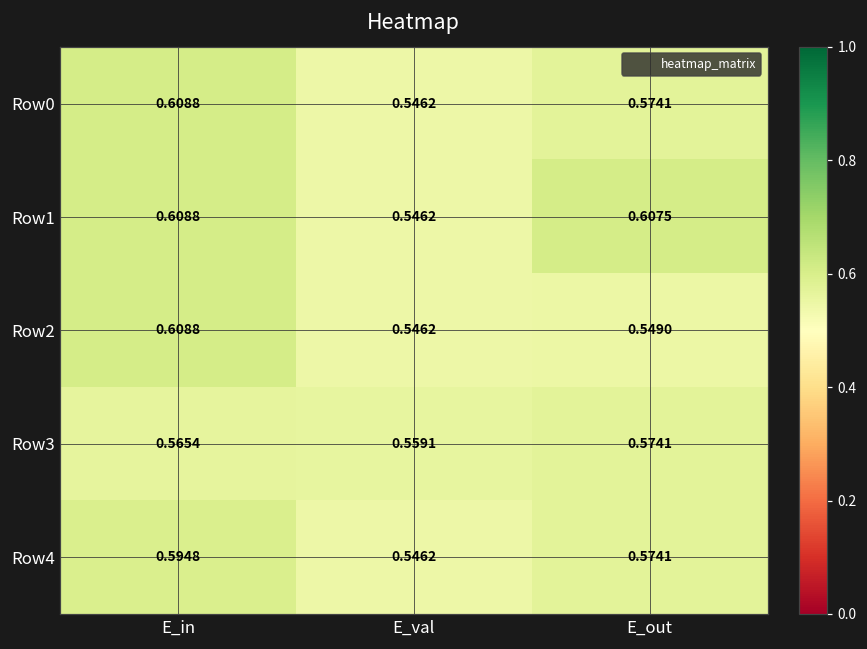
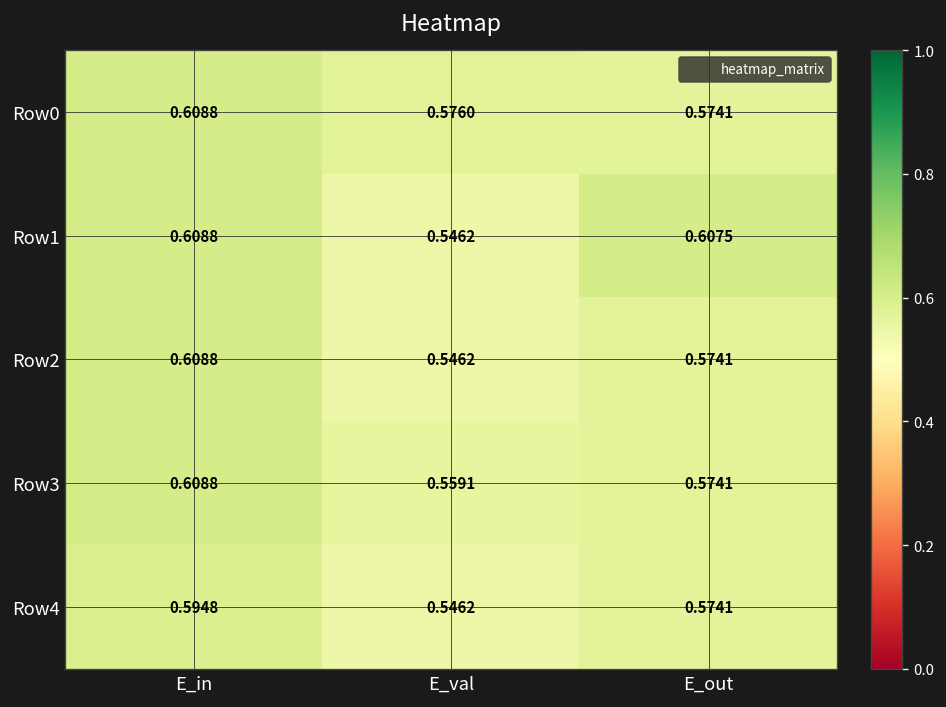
Row0, E_val: 0.5462 -> 0.5760
Row2, E_out: 0.5490 -> 0.5741
Row3, E_in: 0.5654 -> 0.6088
